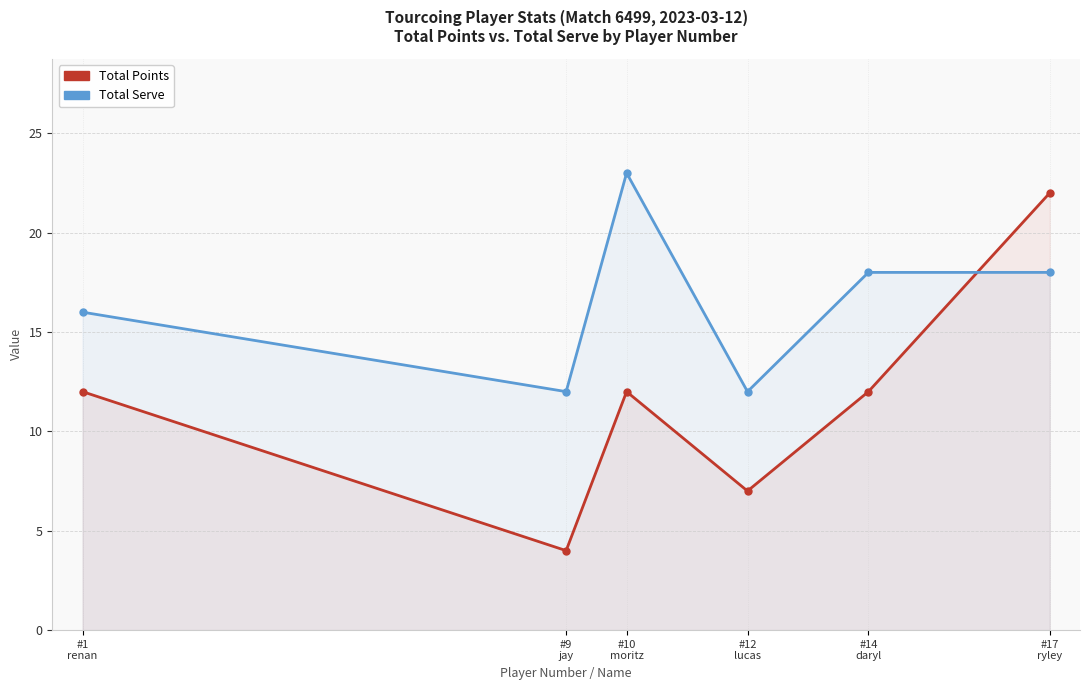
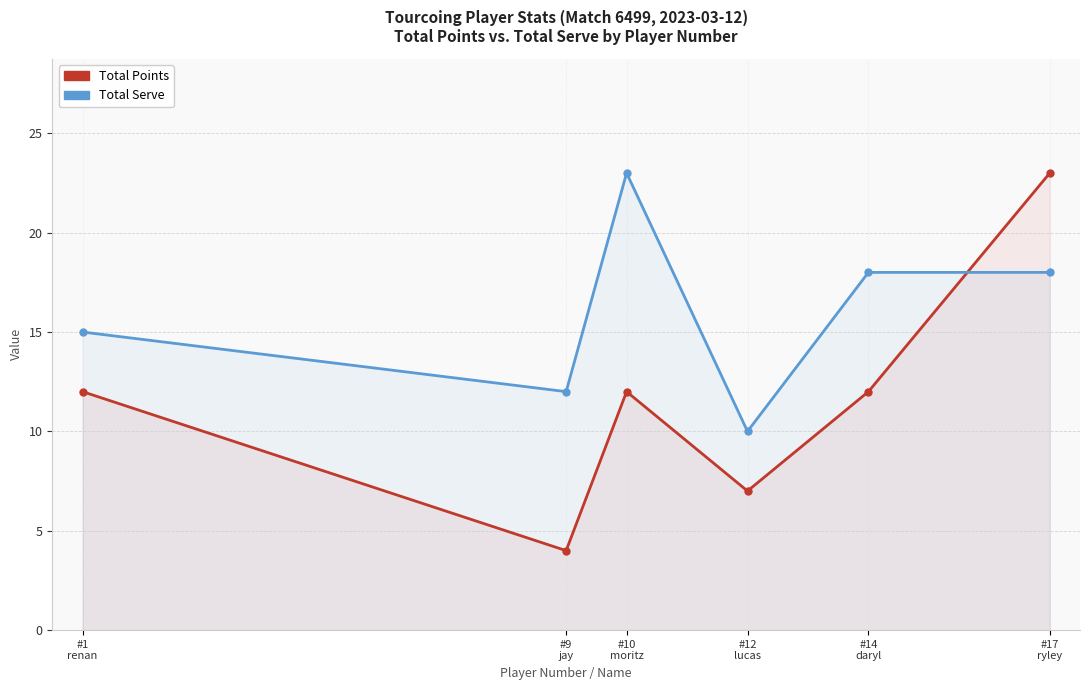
Total Serve, #1 renan: 16 -> 15
Total Serve, #12 lucas: 12 -> 10
Total Points, #17 ryley: 22 -> 23
